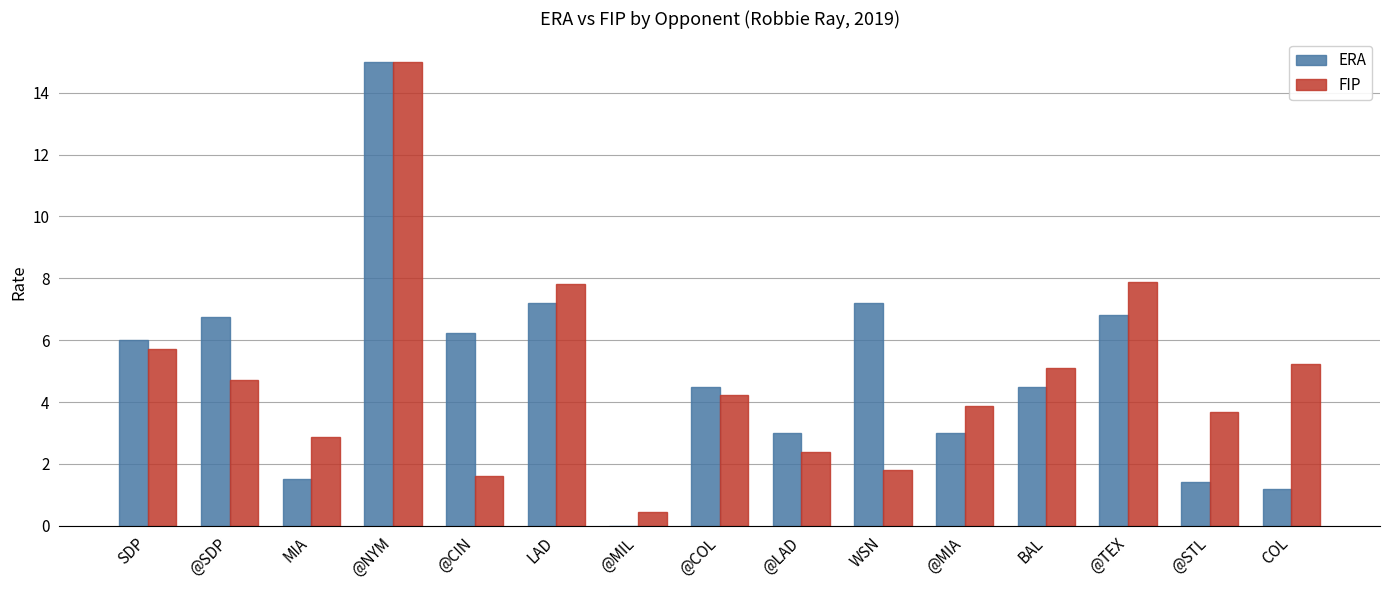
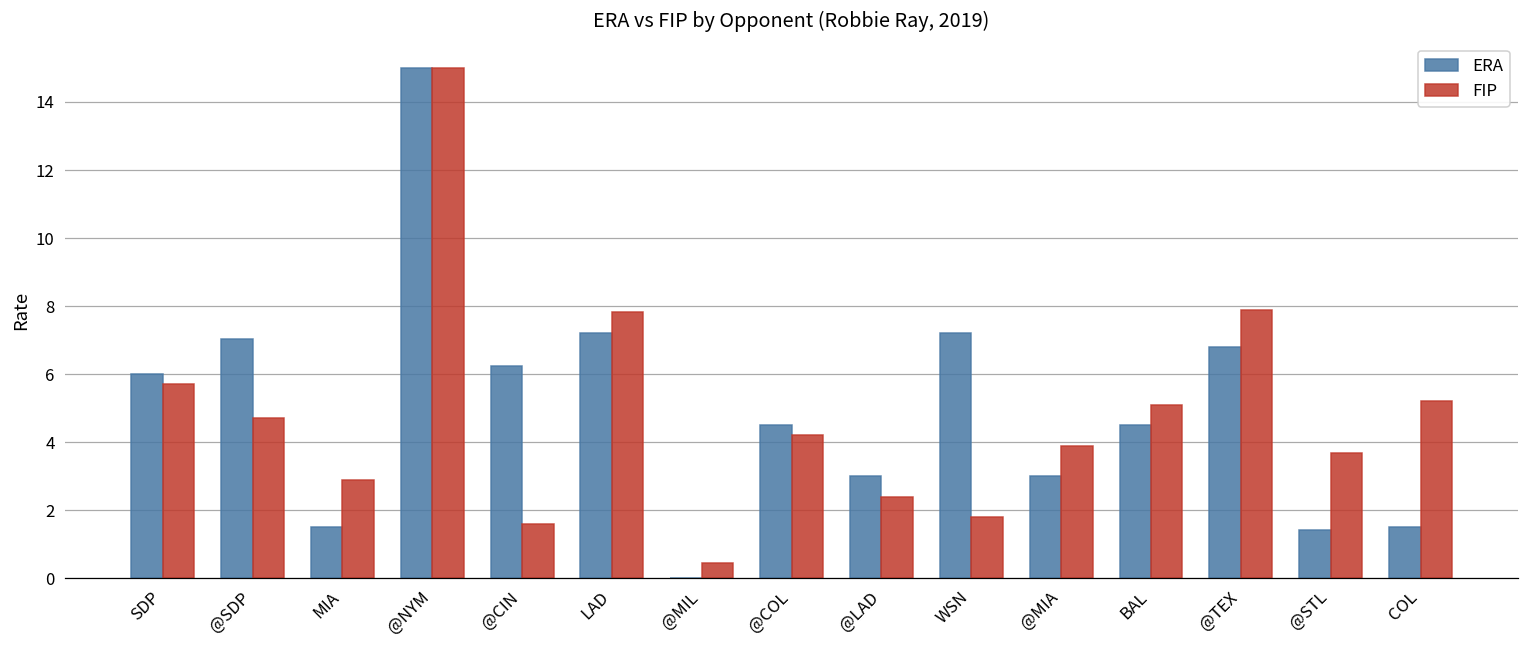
ERA, @SDP: 6.8 -> 7.0
ERA, COL: 1.2 -> 1.5
